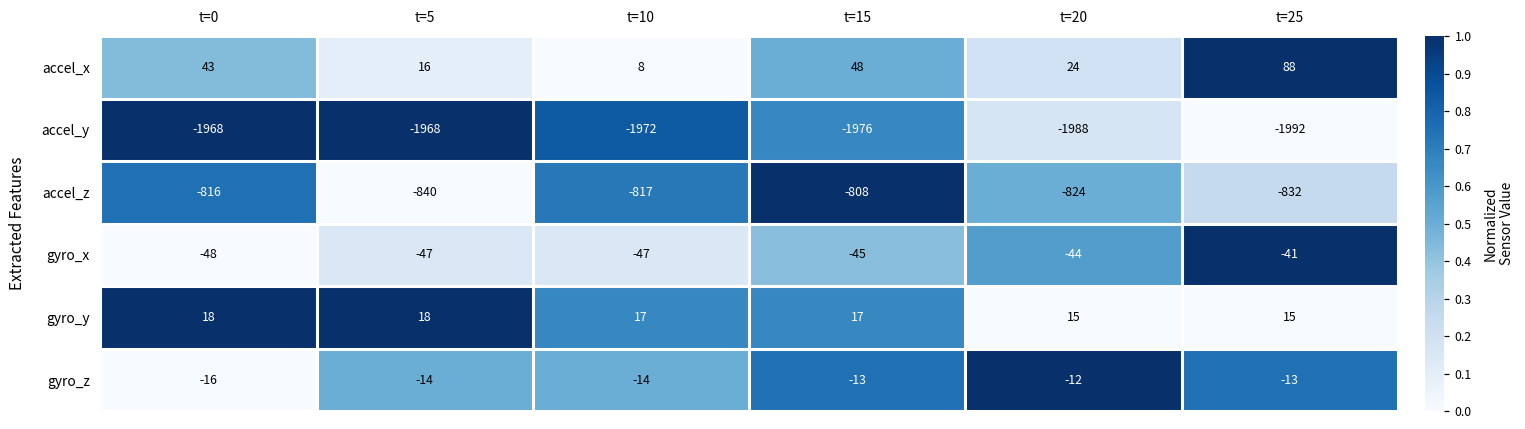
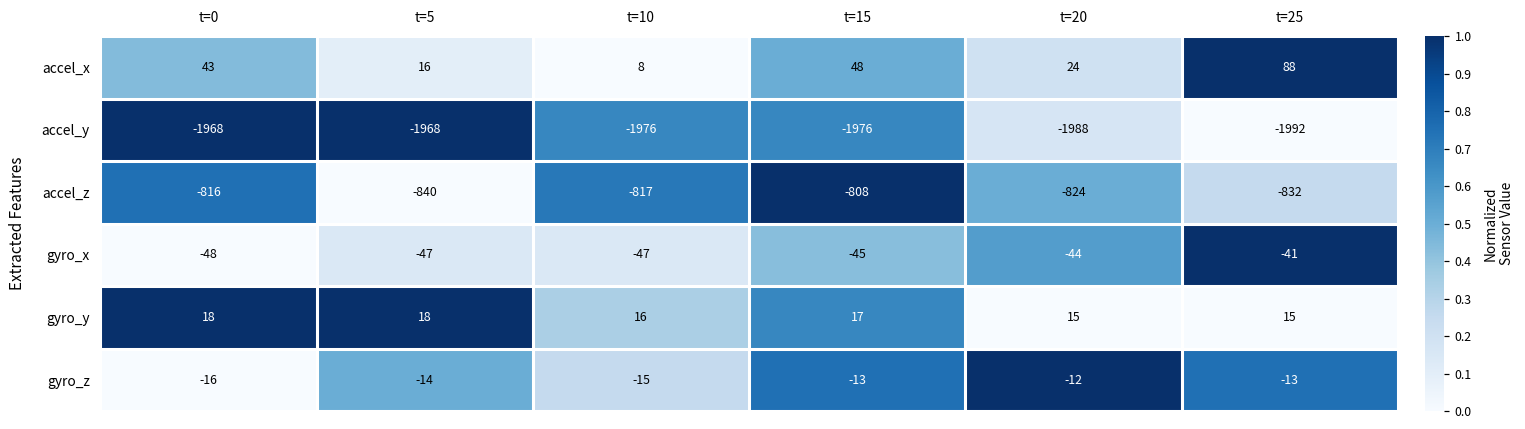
accel_y, t=10: -1972 -> -1976
gyro_y, t=10: 17 -> 16
gyro_z, t=10: -14 -> -15
